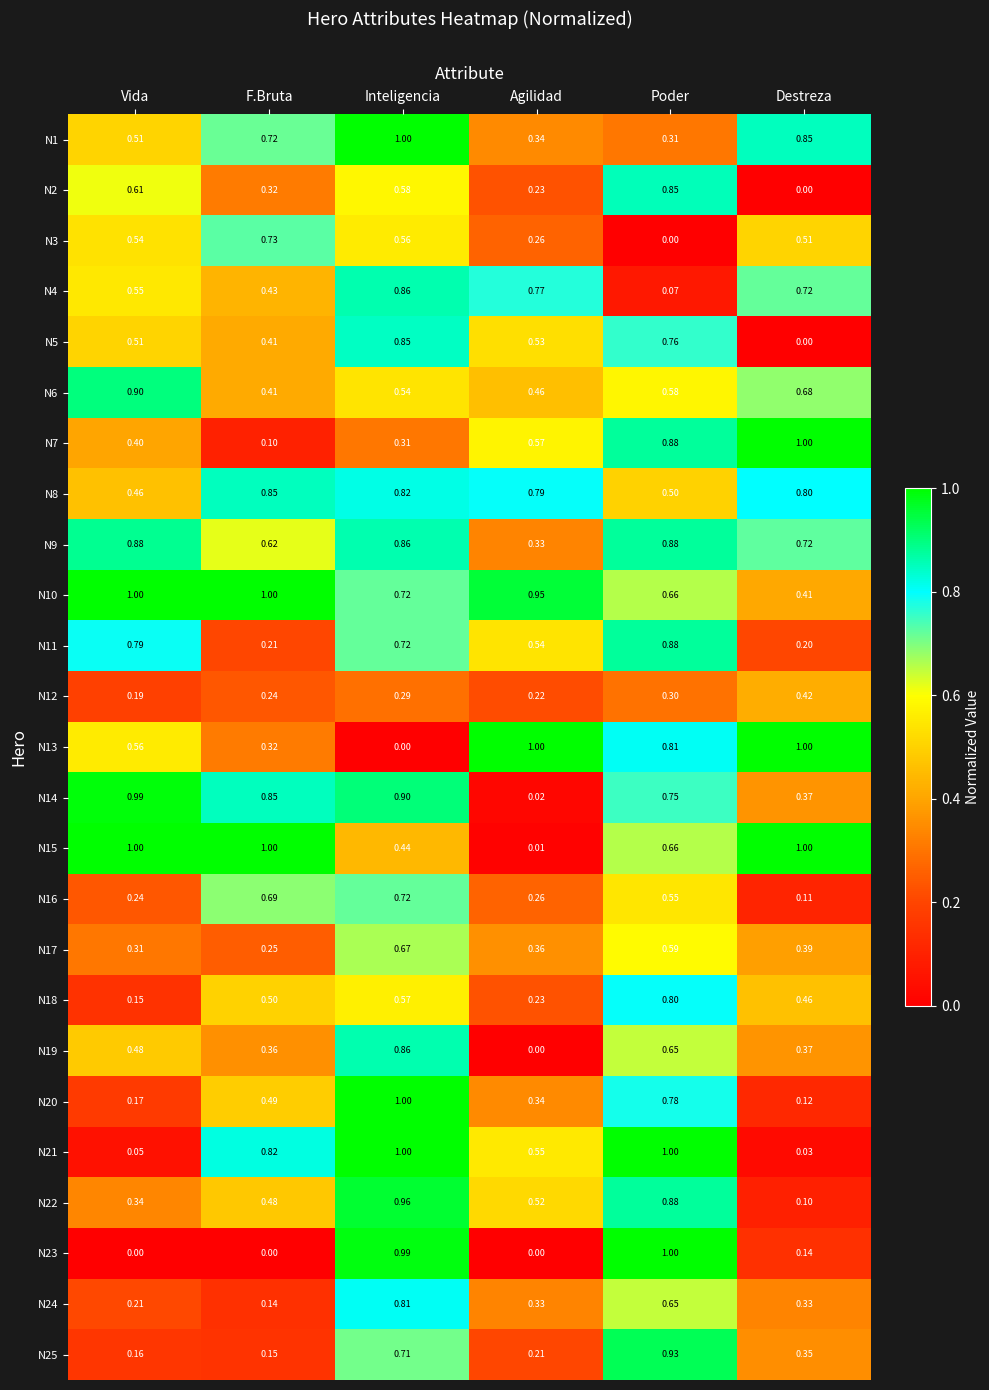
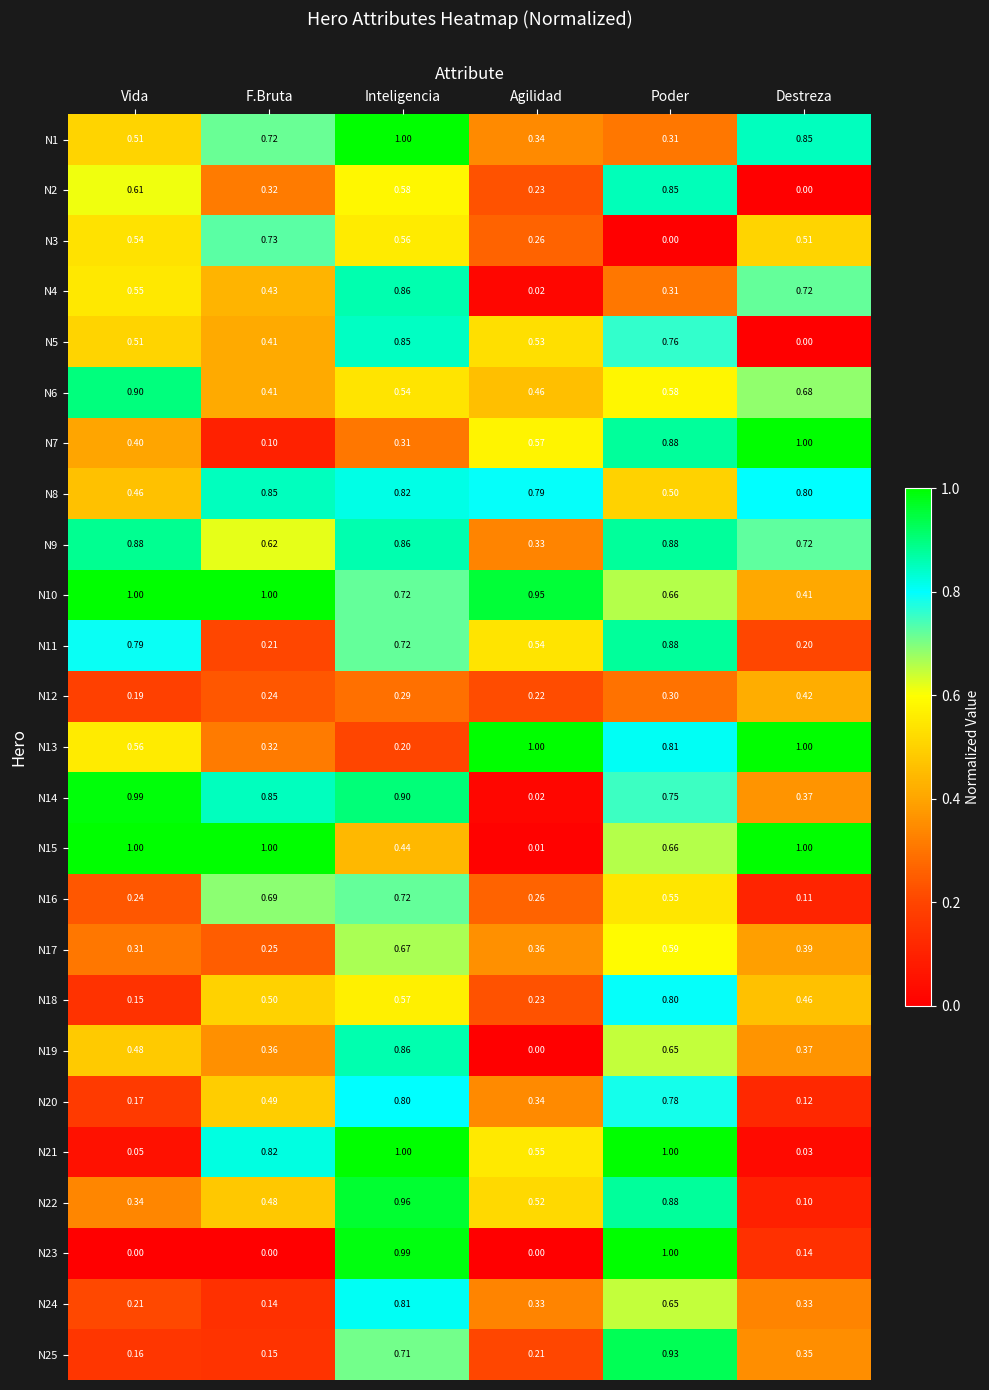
N4, Agilidad: 0.77 -> 0.02
N4, Poder: 0.07 -> 0.31
N13, Inteligencia: 0.00 -> 0.20
N20, Inteligencia: 1.00 -> 0.80
